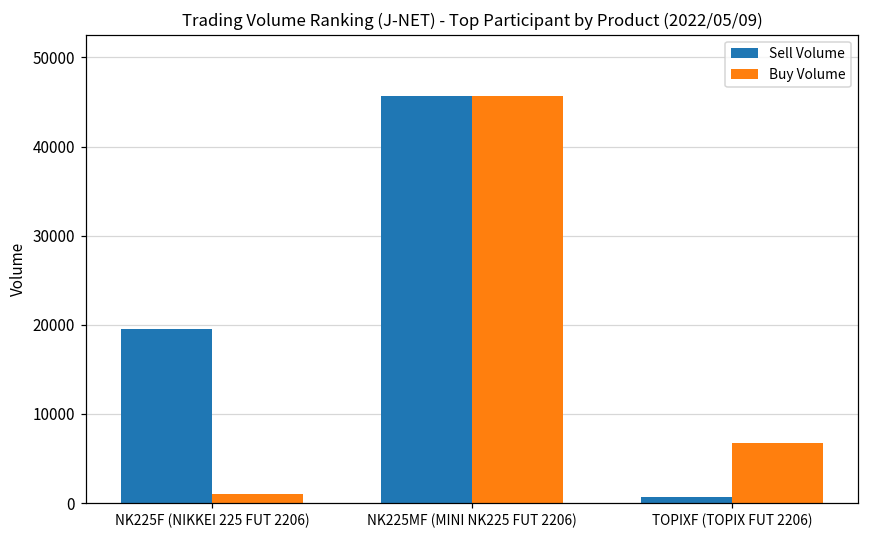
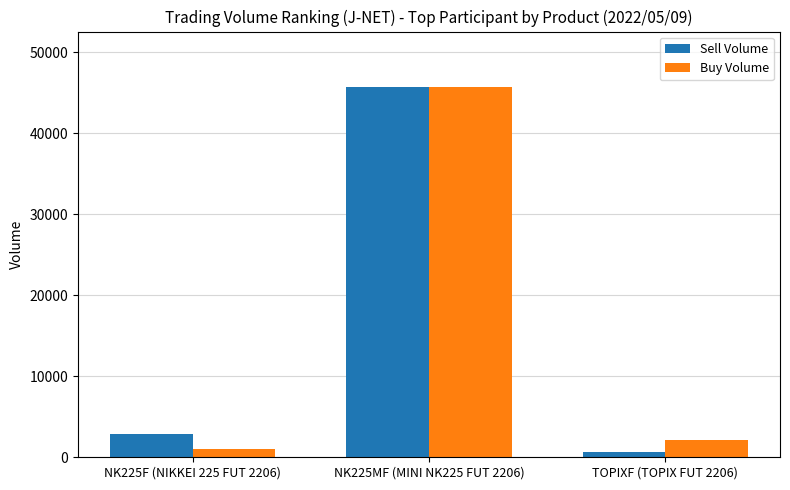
Sell Volume, NK225F (NIKKEI 225 FUT 2206): 19000 -> 3000
Buy Volume, TOPIXF (TOPIX FUT 2206): 7000 -> 2000
